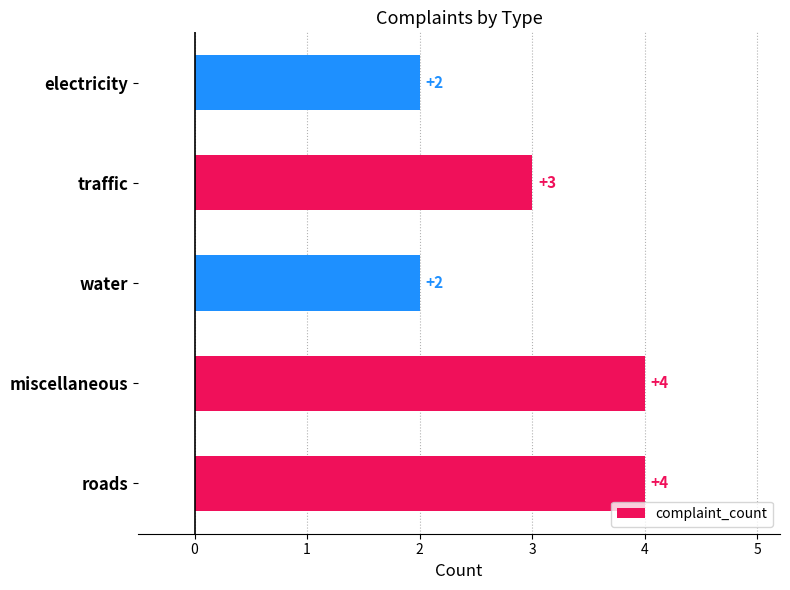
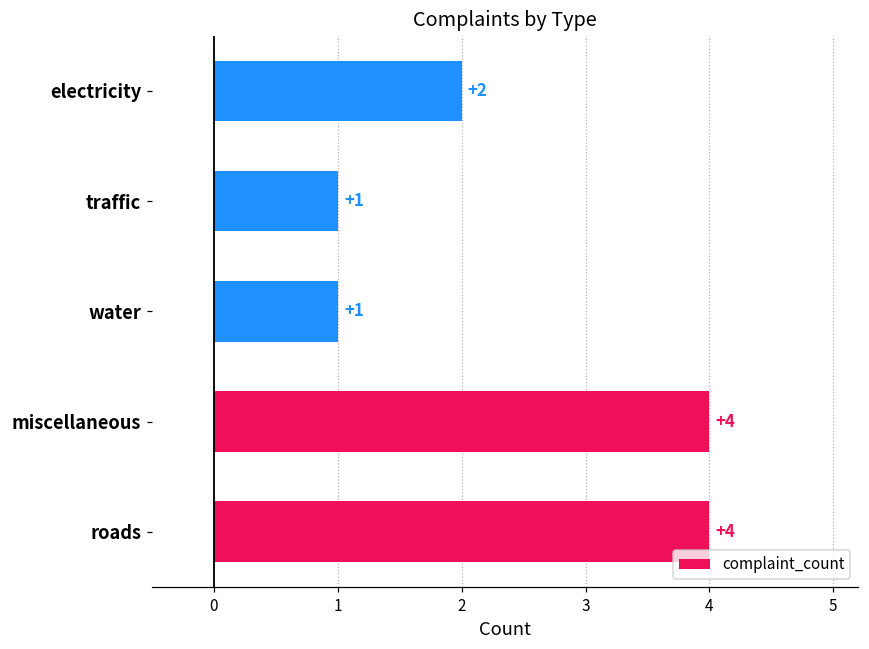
traffic: +3 -> +1
water: +2 -> +1
